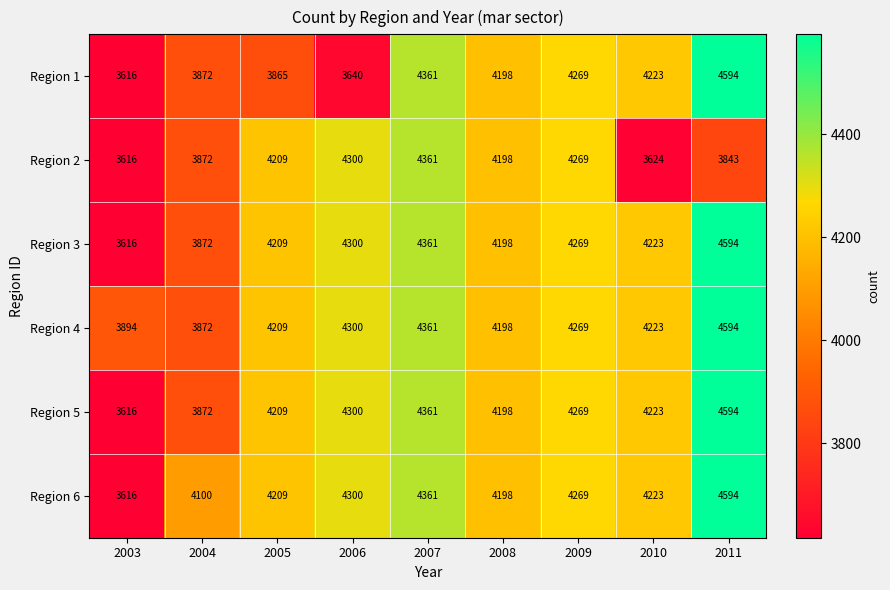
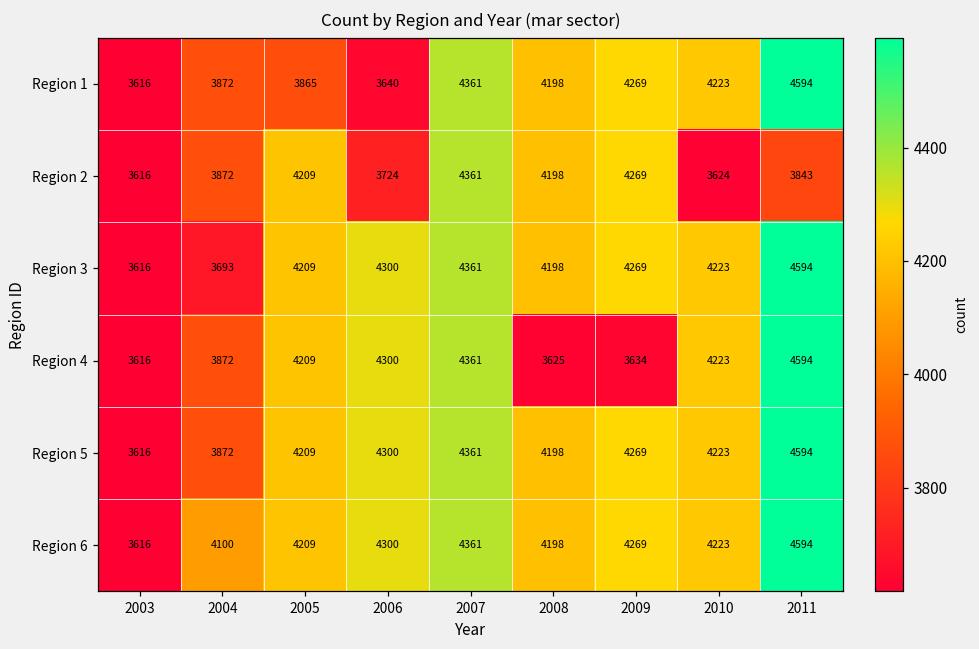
Region 2, 2006: 4300 -> 3724
Region 3, 2004: 3872 -> 3693
Region 4, 2003: 3894 -> 3616
Region 4, 2008: 4198 -> 3625
Region 4, 2009: 4269 -> 3634
